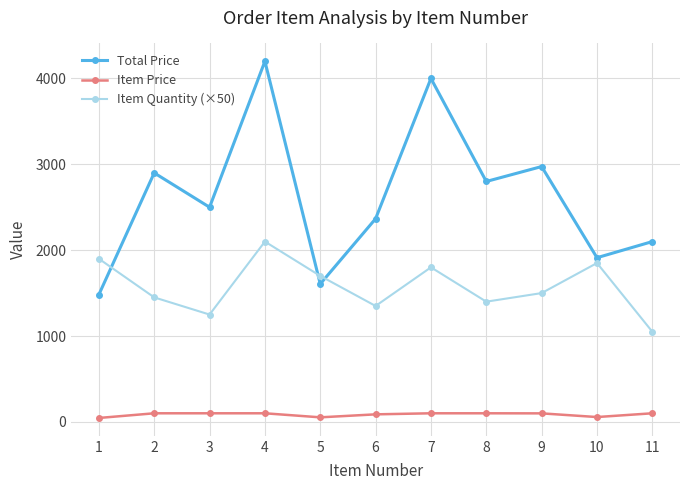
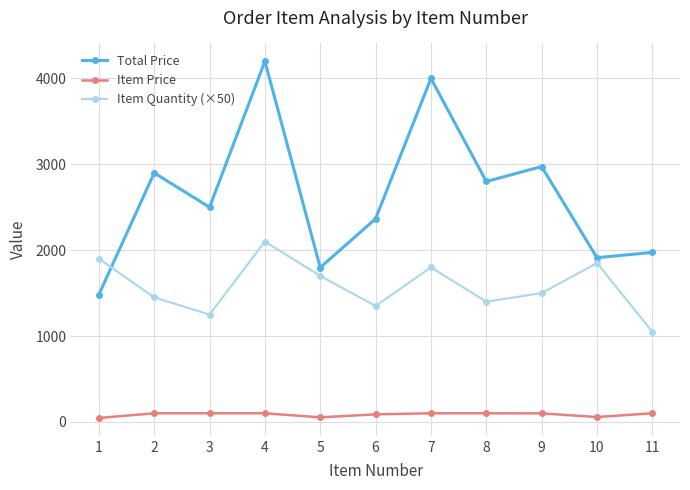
Total Price, 5: 1600 -> 1800
Total Price, 11: 2100 -> 2000
